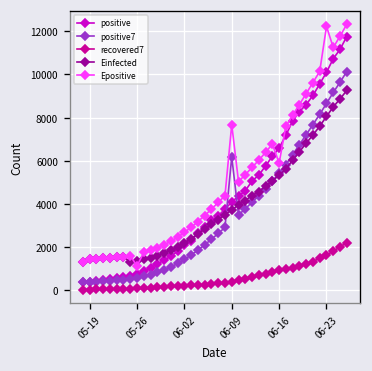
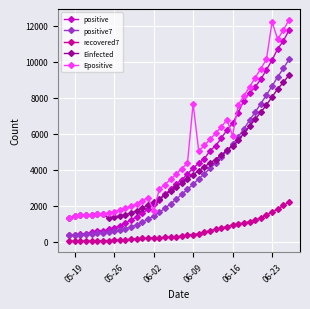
Epositive, 05-26: 1100 -> 1700
Epositive, 06-02: 2700 -> 1700
positive7, 06-09: 6200 -> 3200
